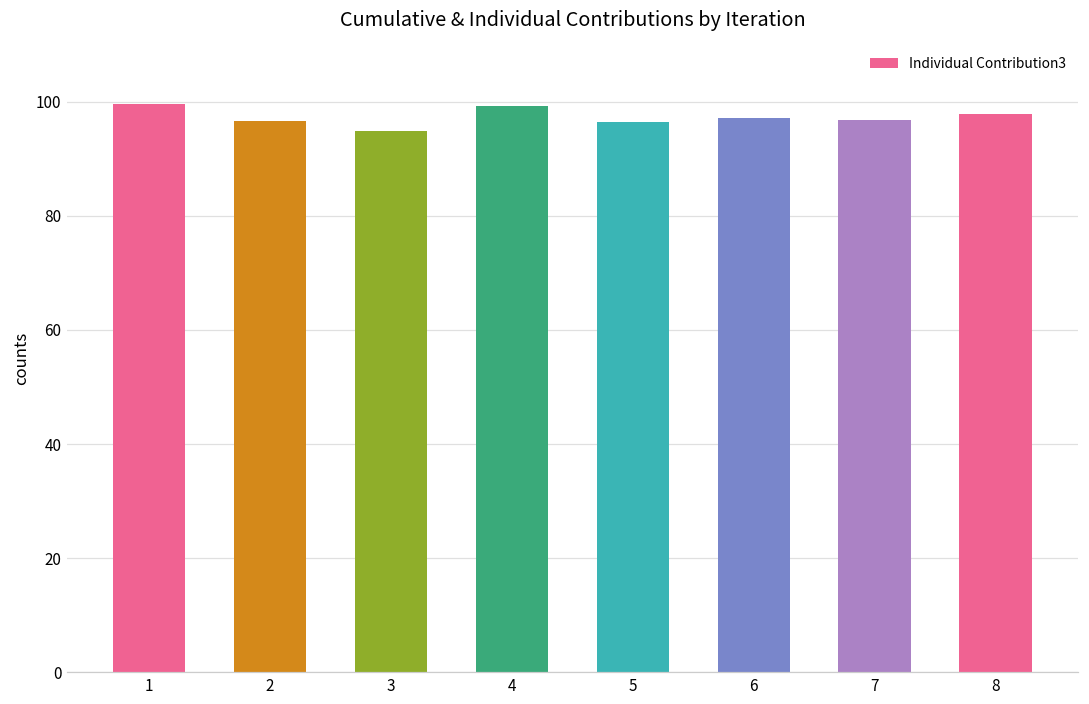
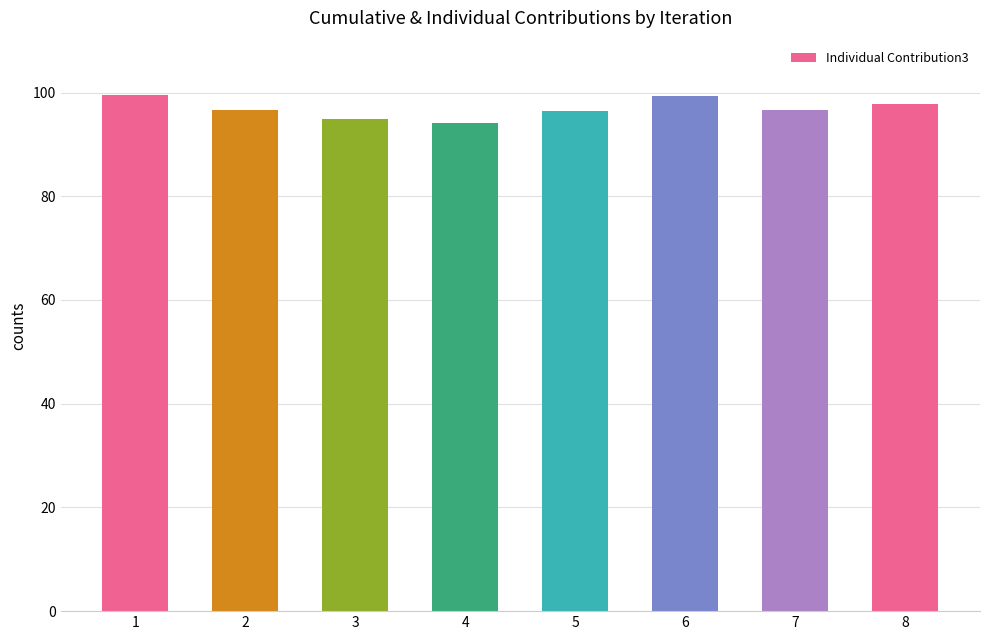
4: 99 -> 94
6: 97 -> 99
